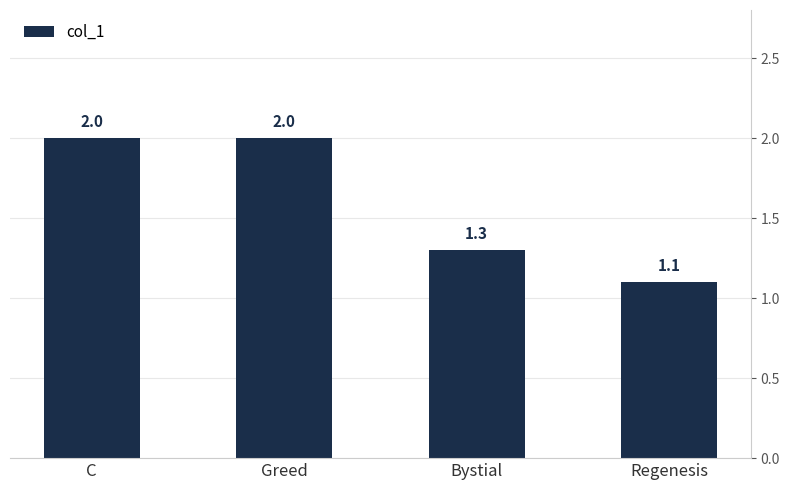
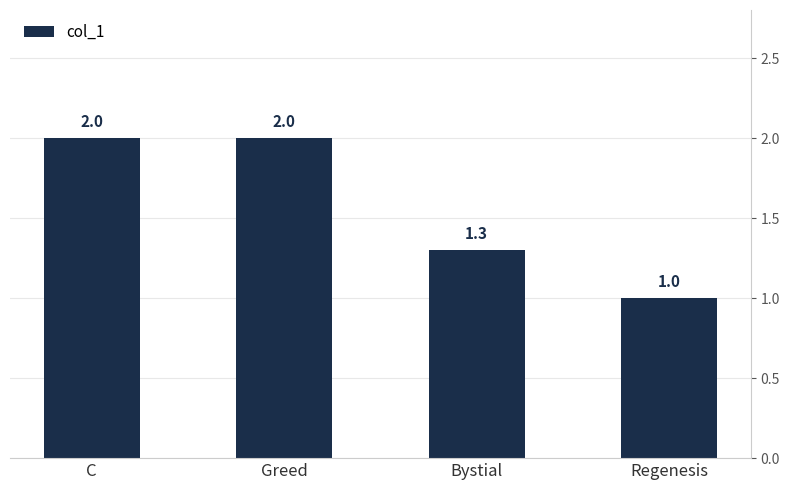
Regenesis: 1.1 -> 1.0
